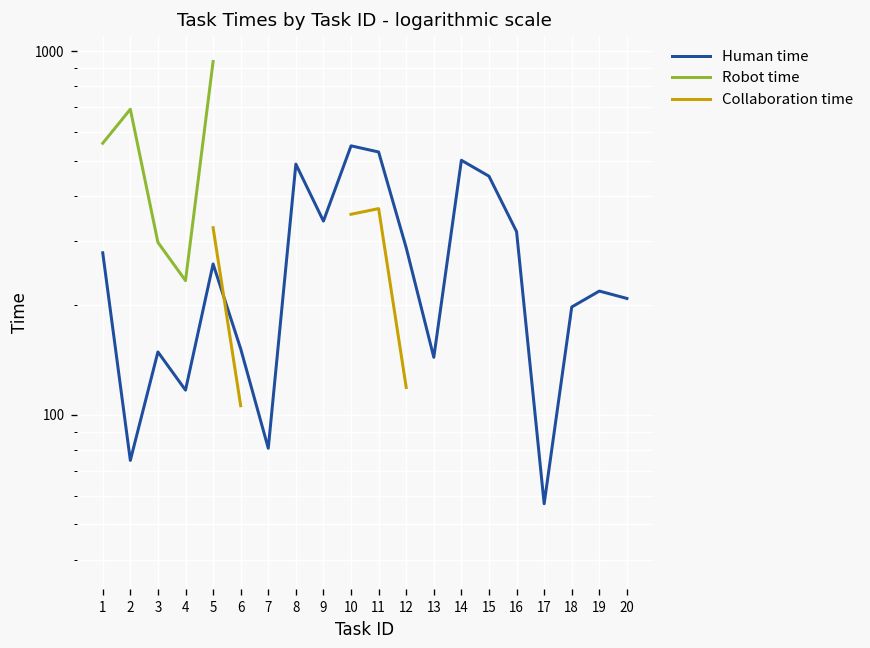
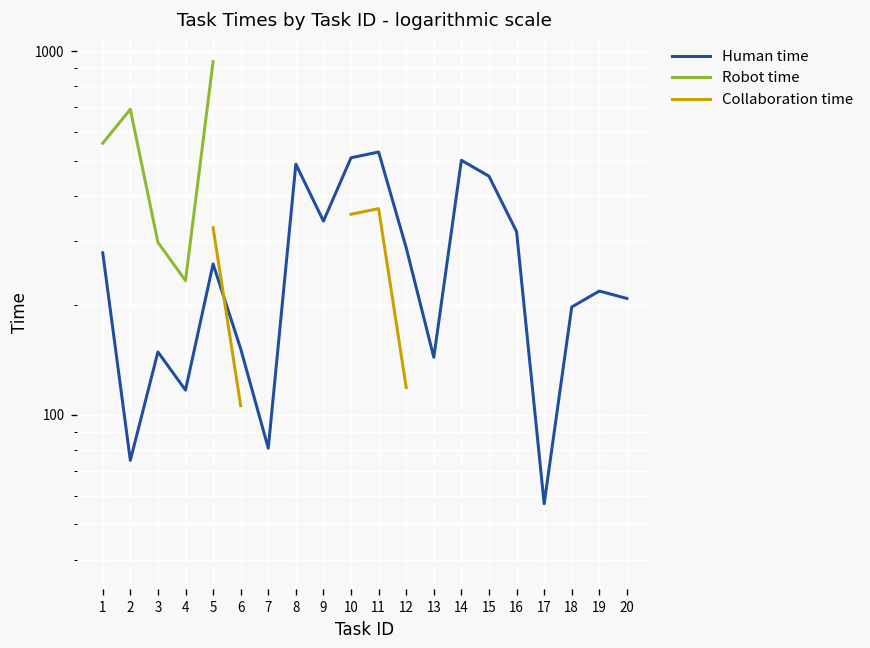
Human time, 10: 550 -> 510
